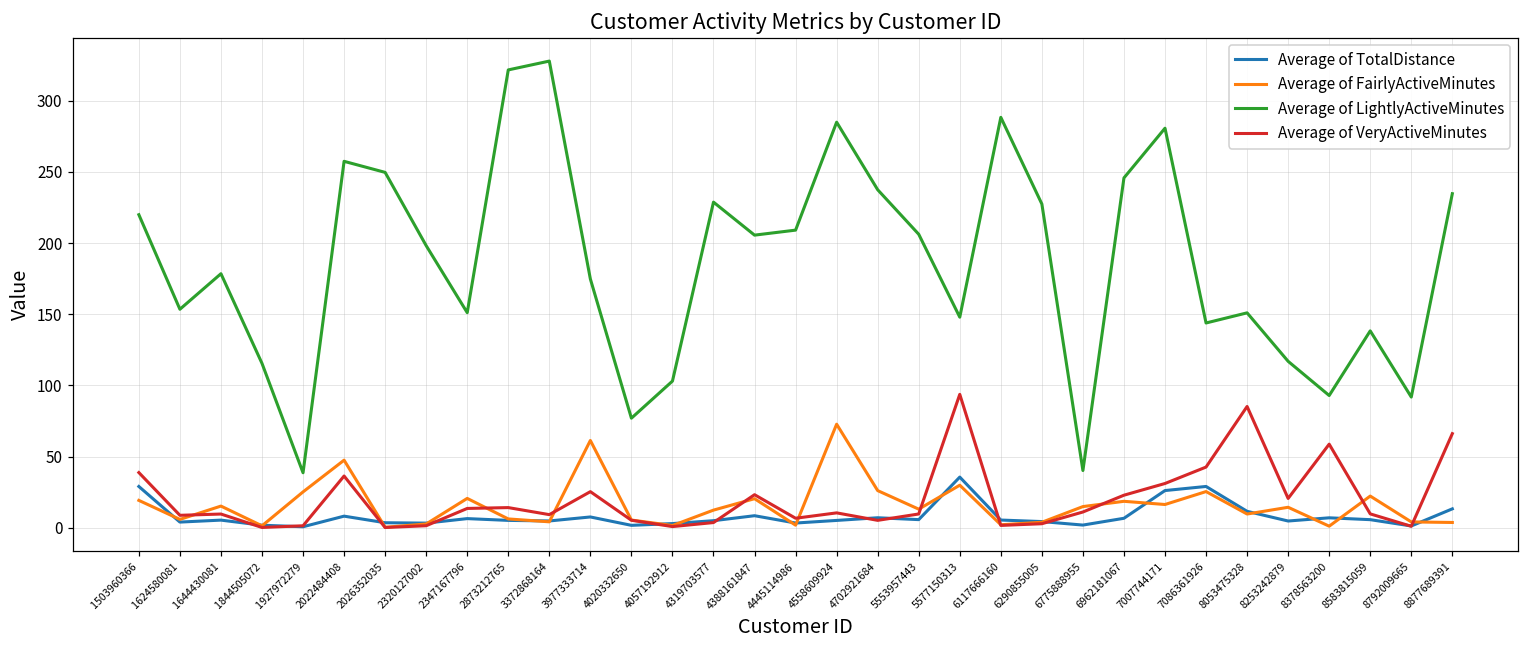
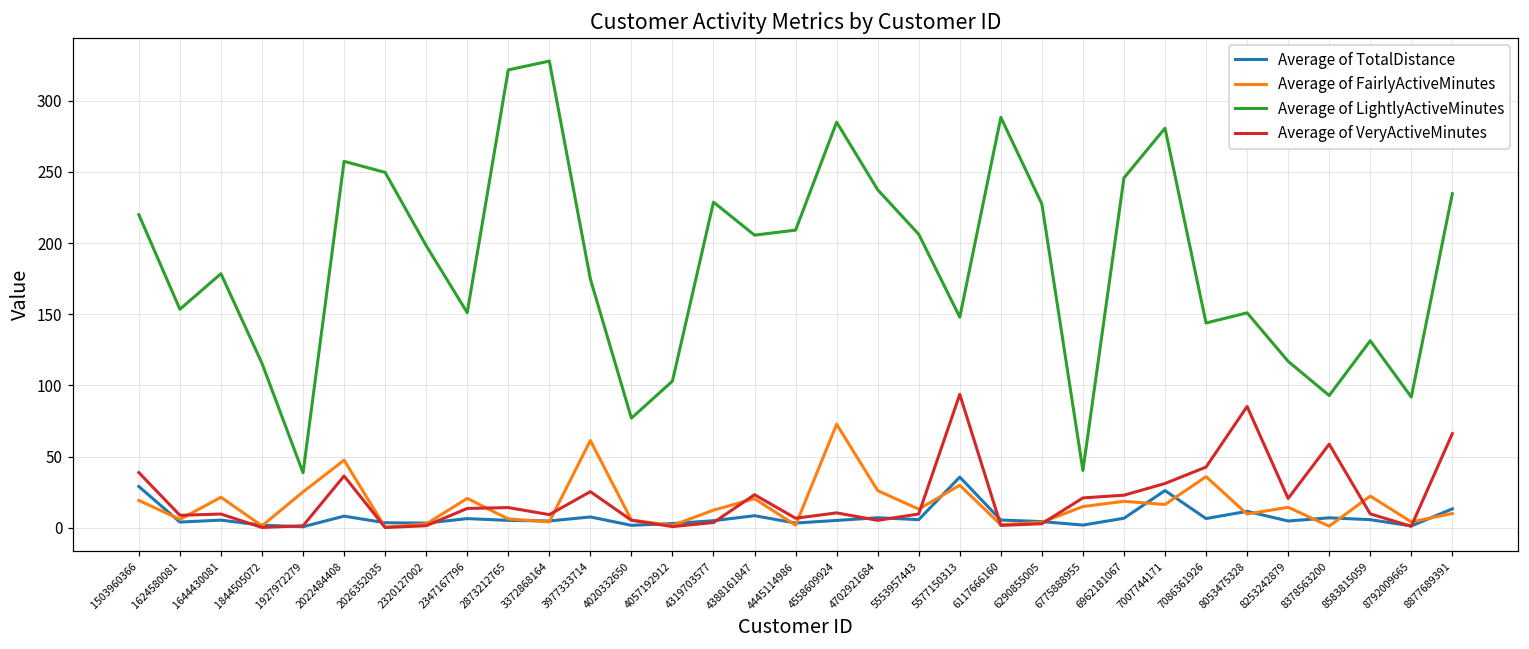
Average of FairlyActiveMinutes, 1644430081: 15 -> 21
Average of VeryActiveMinutes, 6775888955: 11 -> 21
Average of TotalDistance, 7086361926: 29 -> 6
Average of FairlyActiveMinutes, 7086361926: 25 -> 36
Average of LightlyActiveMinutes, 8583815059: 138 -> 131
Average of FairlyActiveMinutes, 8877689391: 4 -> 10
